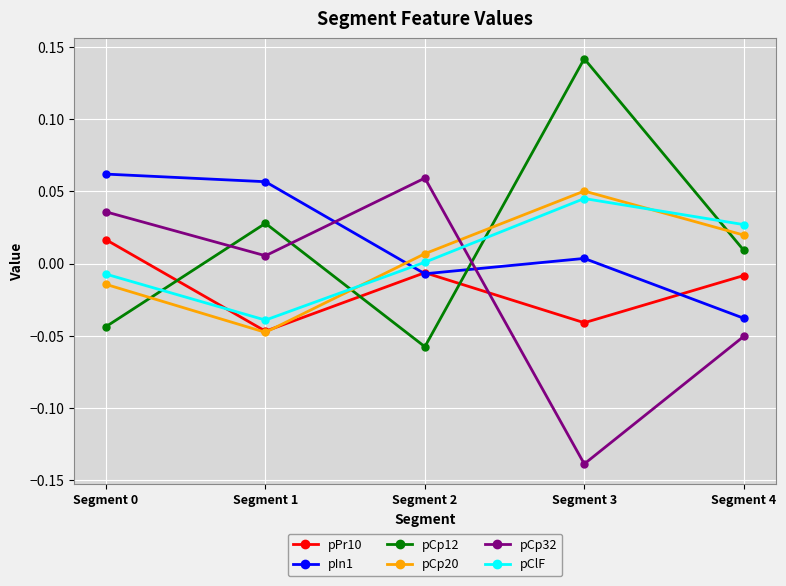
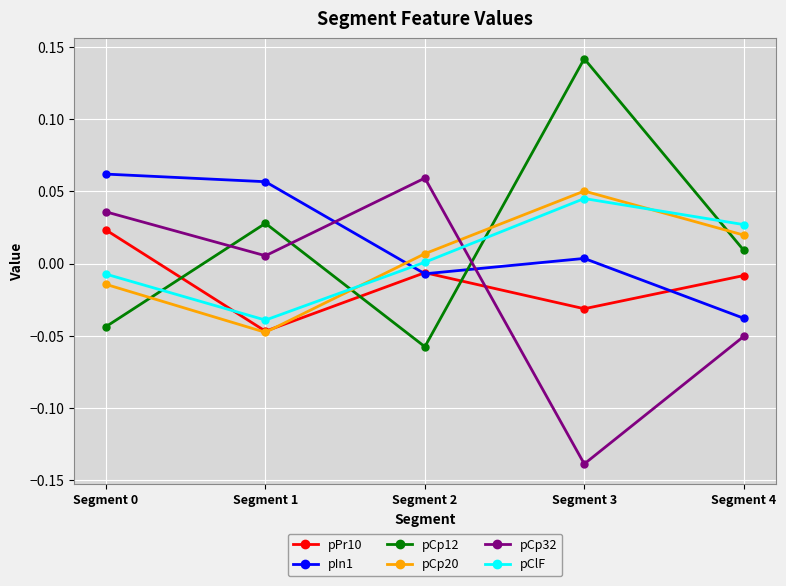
pPr10, Segment 0: 0.017 -> 0.023
pPr10, Segment 3: -0.041 -> -0.031
